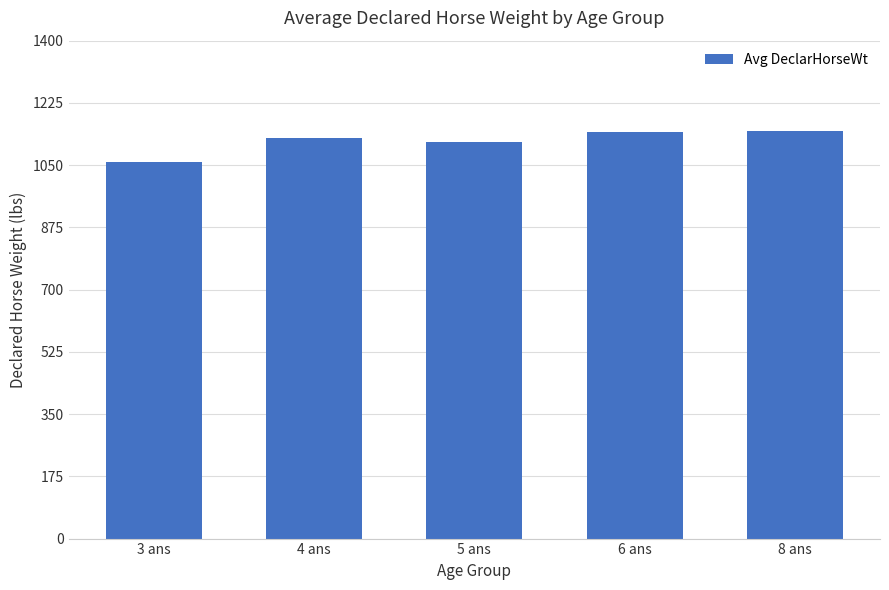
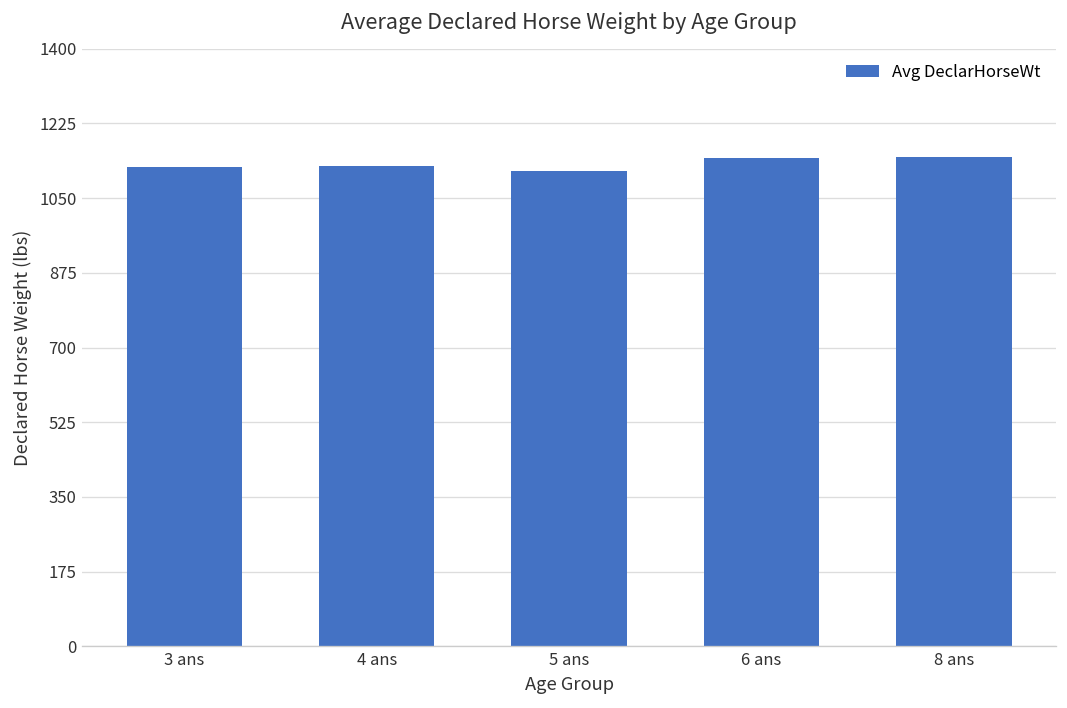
3 ans: 1060 -> 1120
